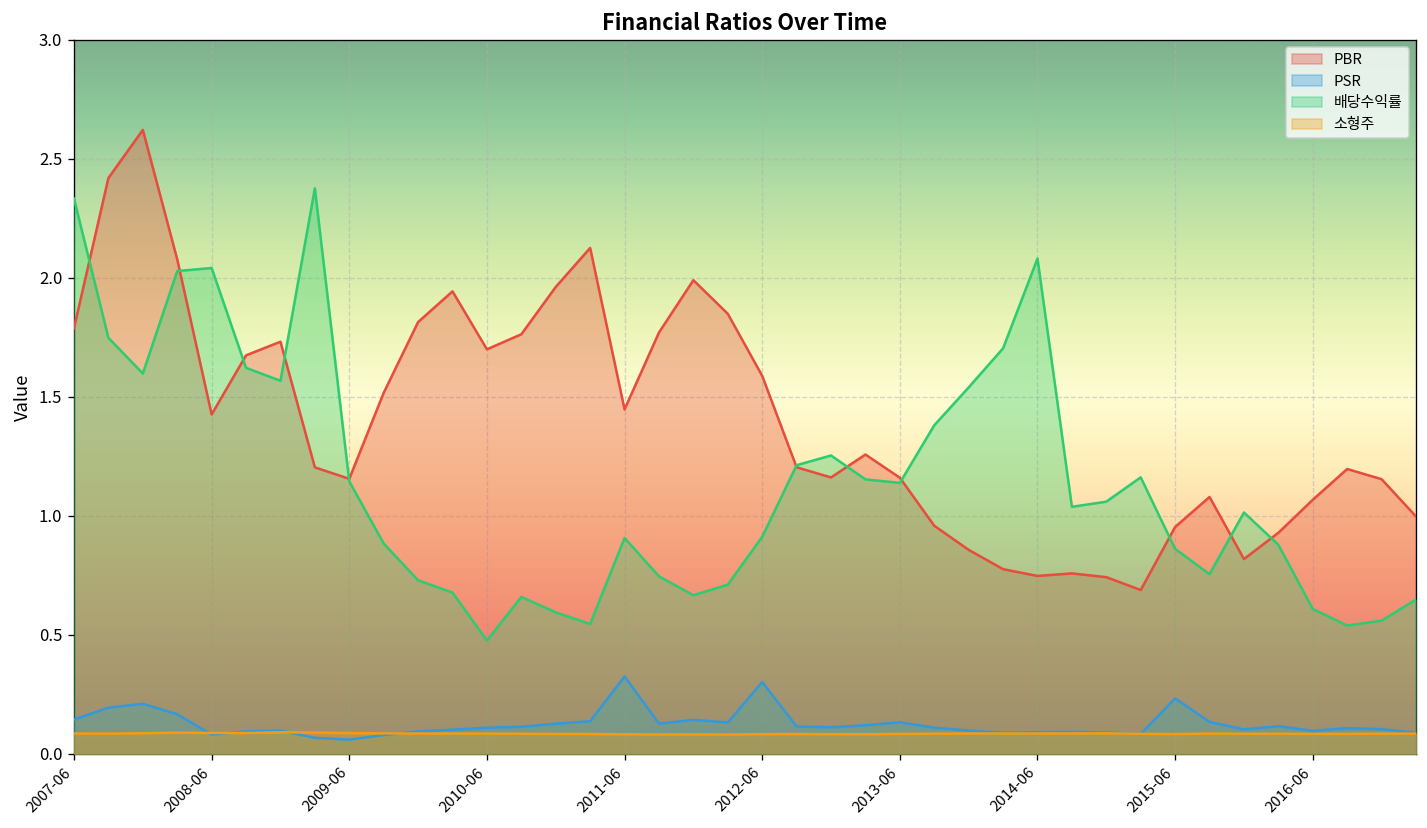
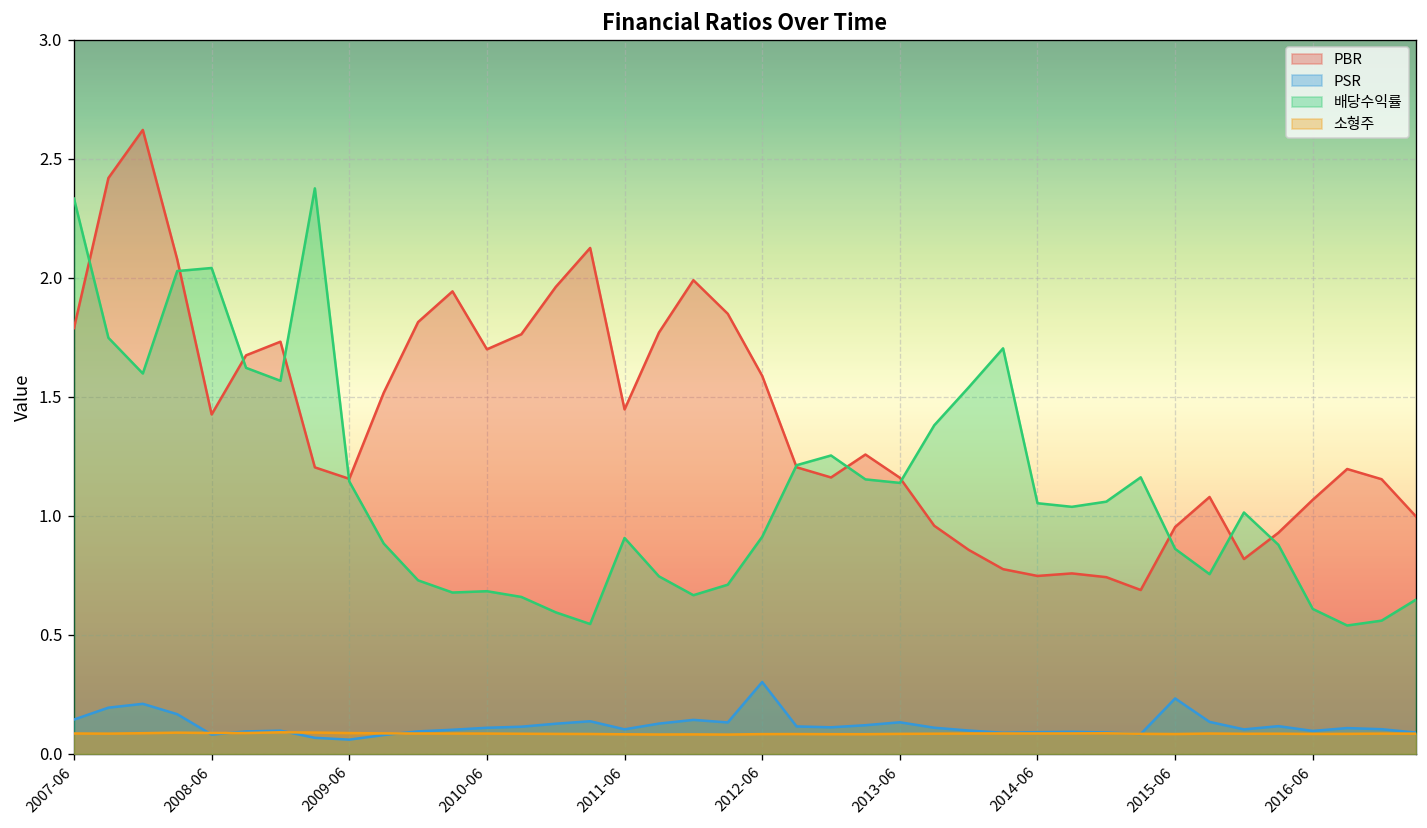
배당수익률, 2010-06: 0.48 -> 0.68
PSR, 2011-06: 0.33 -> 0.10
배당수익률, 2014-06: 2.08 -> 1.05
